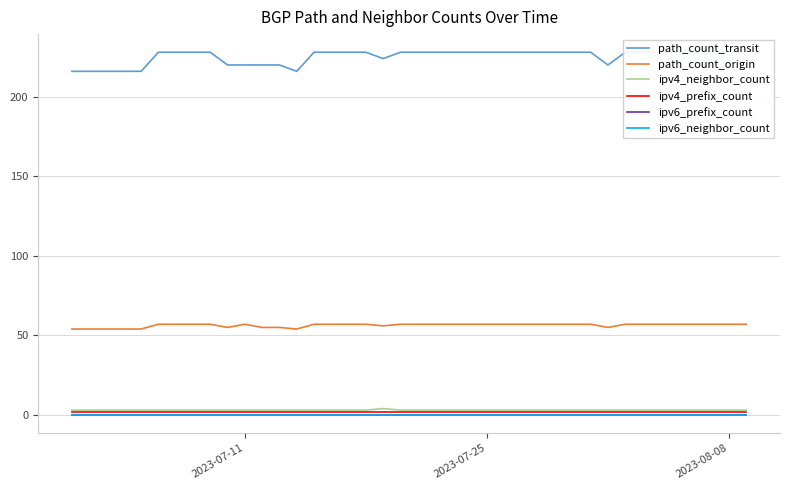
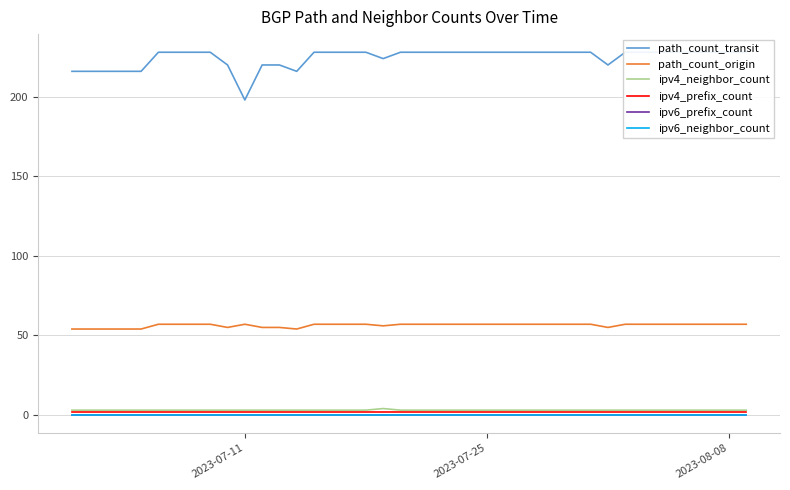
path_count_transit, 2023-07-11: 220 -> 198
